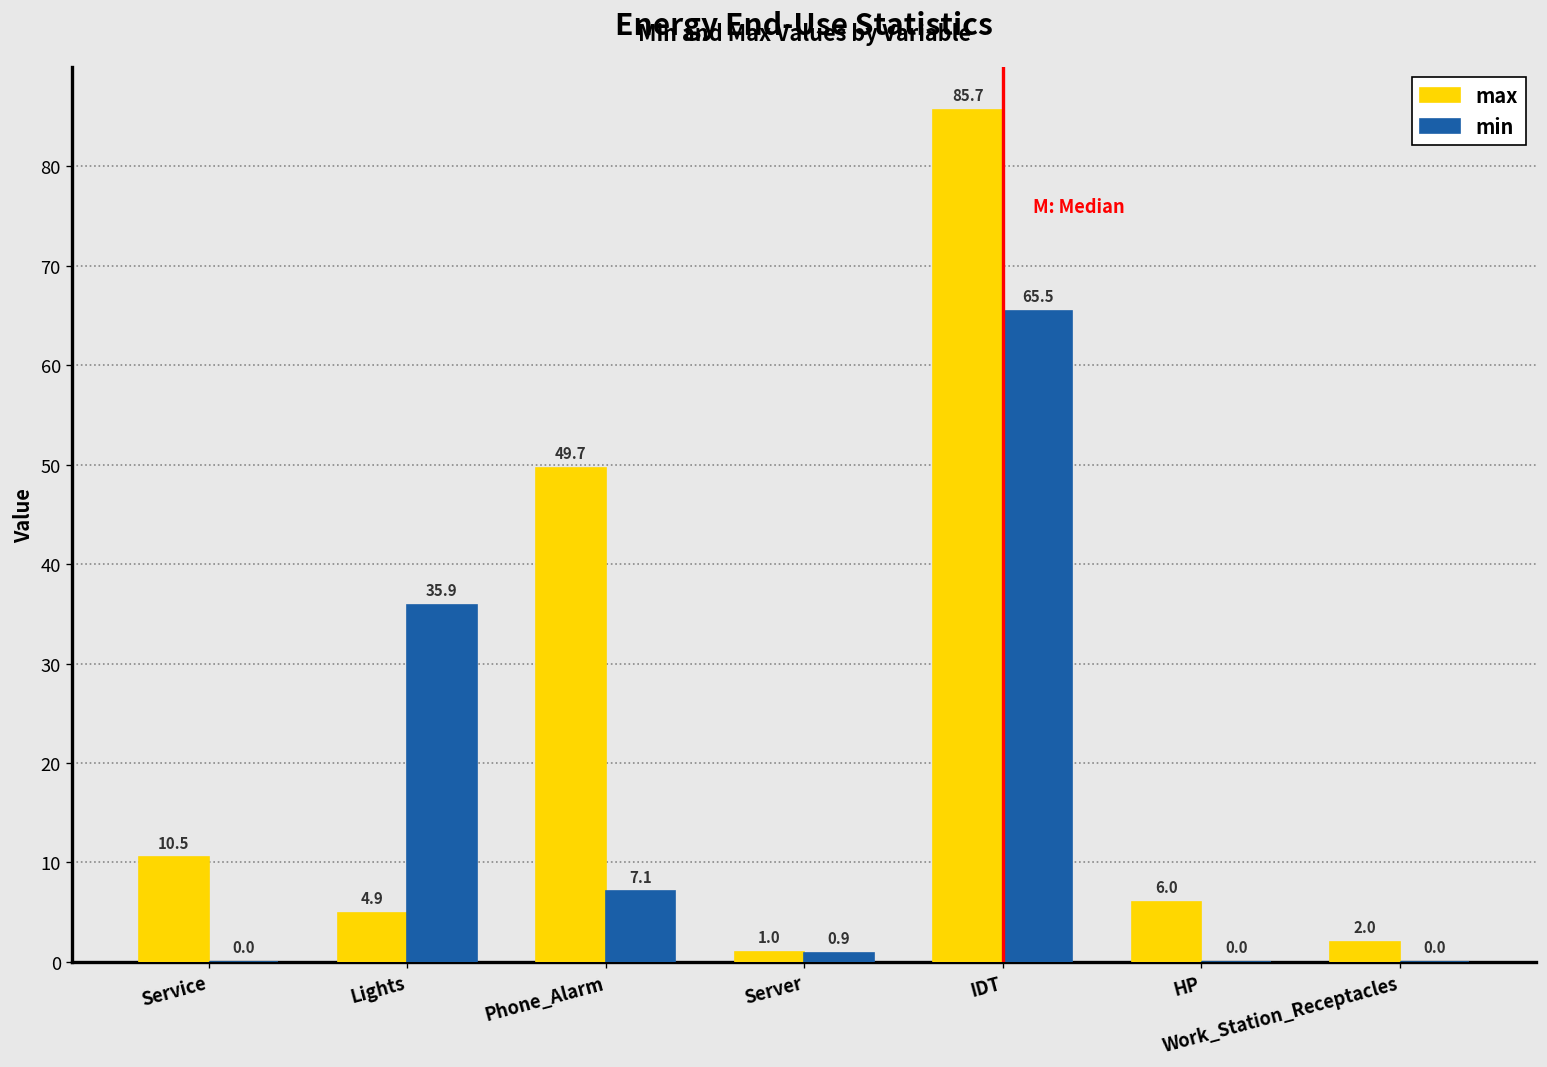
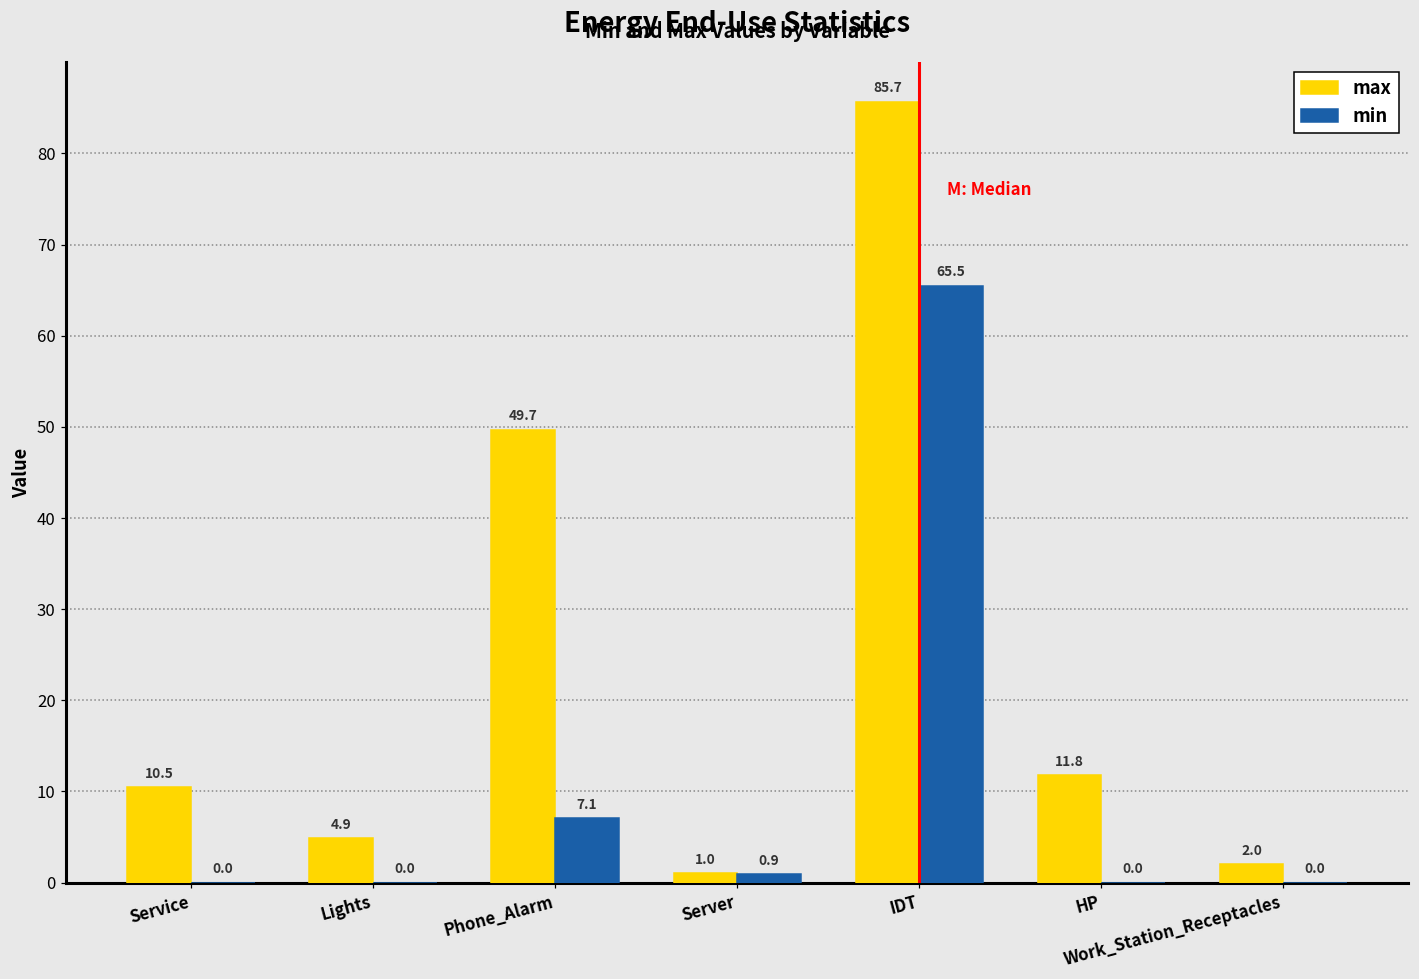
min, Lights: 35.9 -> 0.0
max, HP: 6.0 -> 11.8
